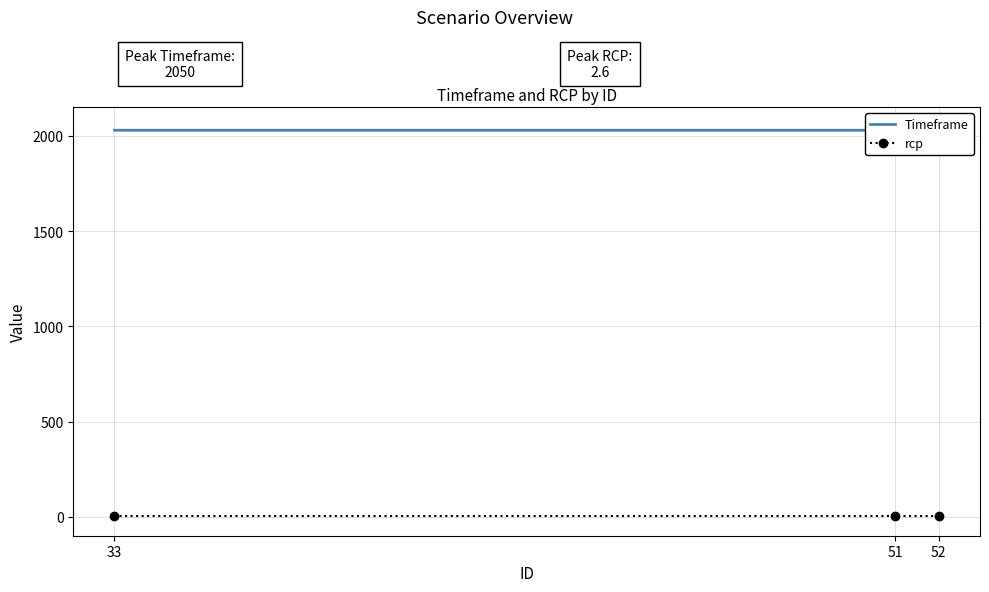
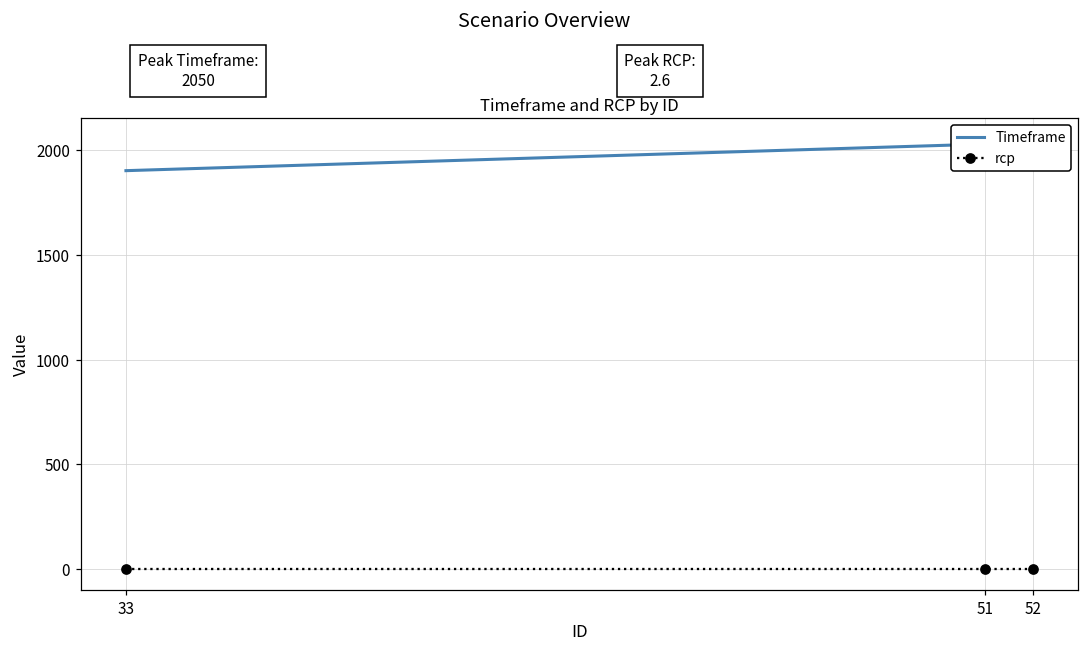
Timeframe, 33: 2030 -> 1900
